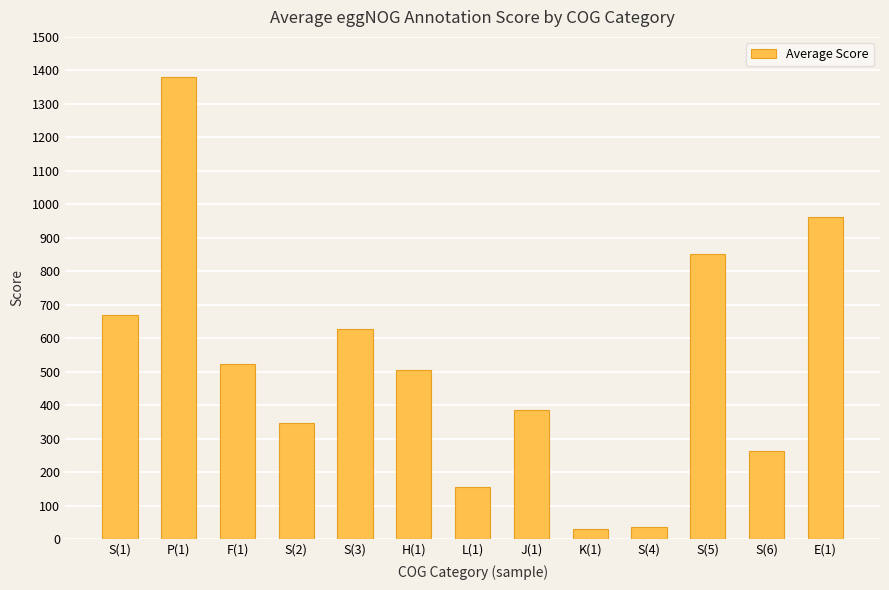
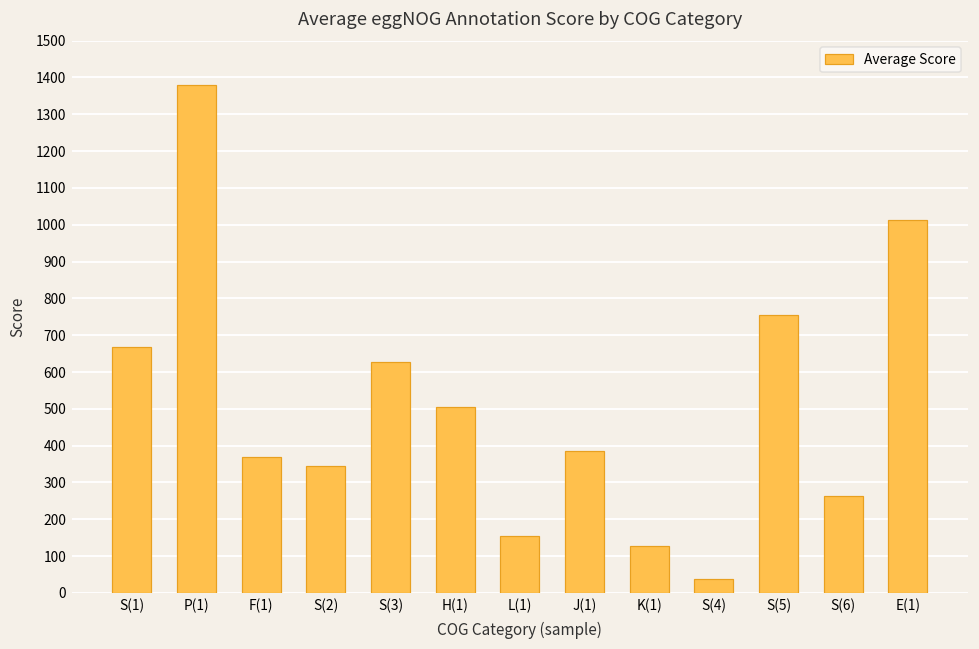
F(1): 520 -> 370
K(1): 30 -> 130
S(5): 850 -> 750
E(1): 960 -> 1010
